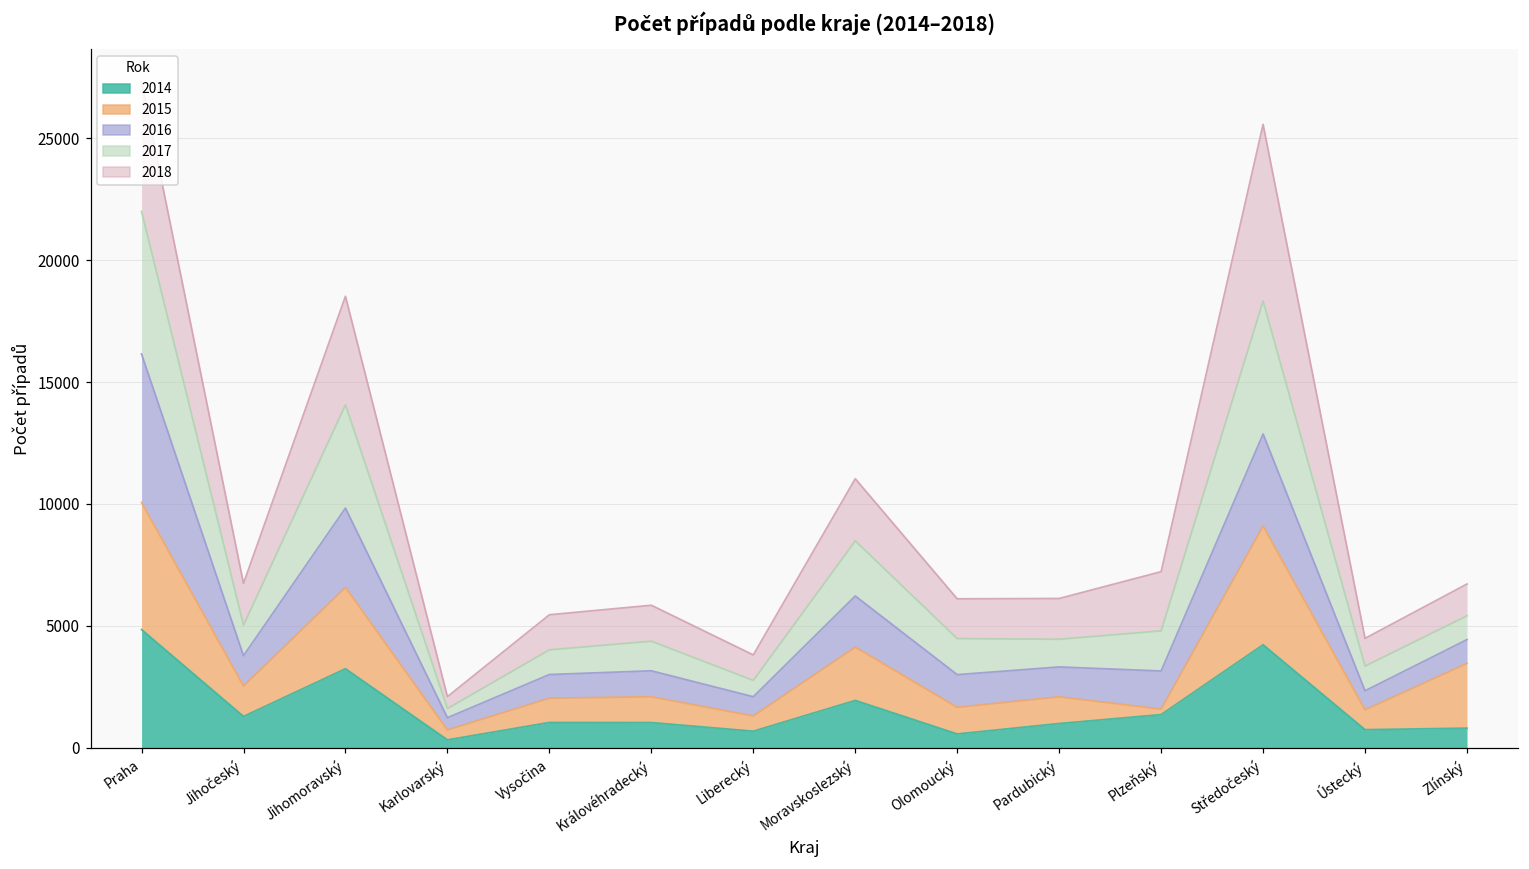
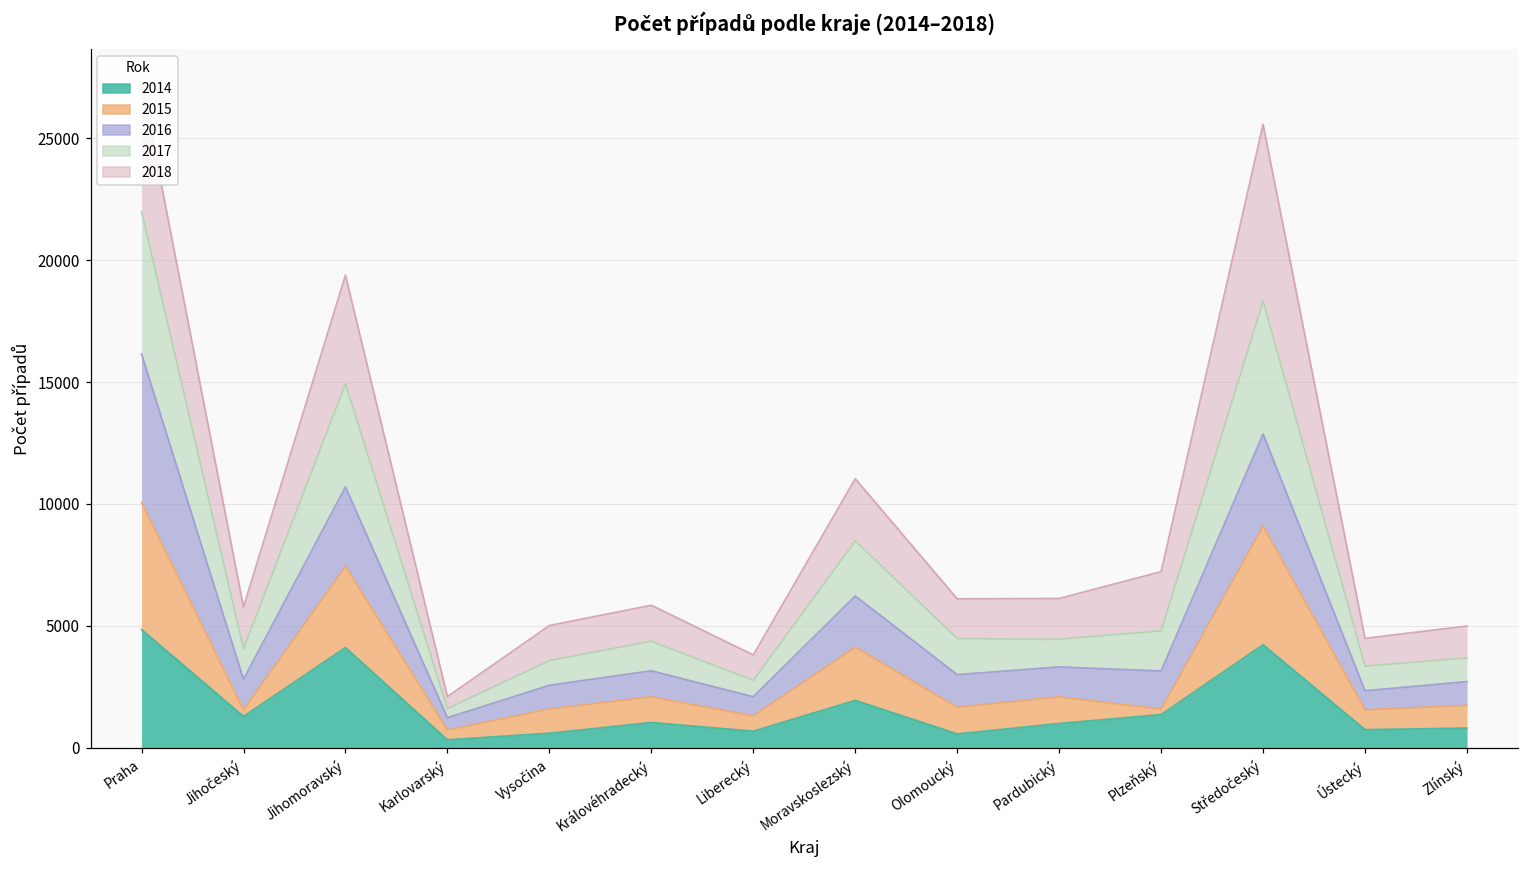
2015, Jihočeský: 1200 -> 300
2014, Jihomoravský: 3200 -> 4100
2014, Vysočina: 1000 -> 600
2015, Zlínský: 2700 -> 900
